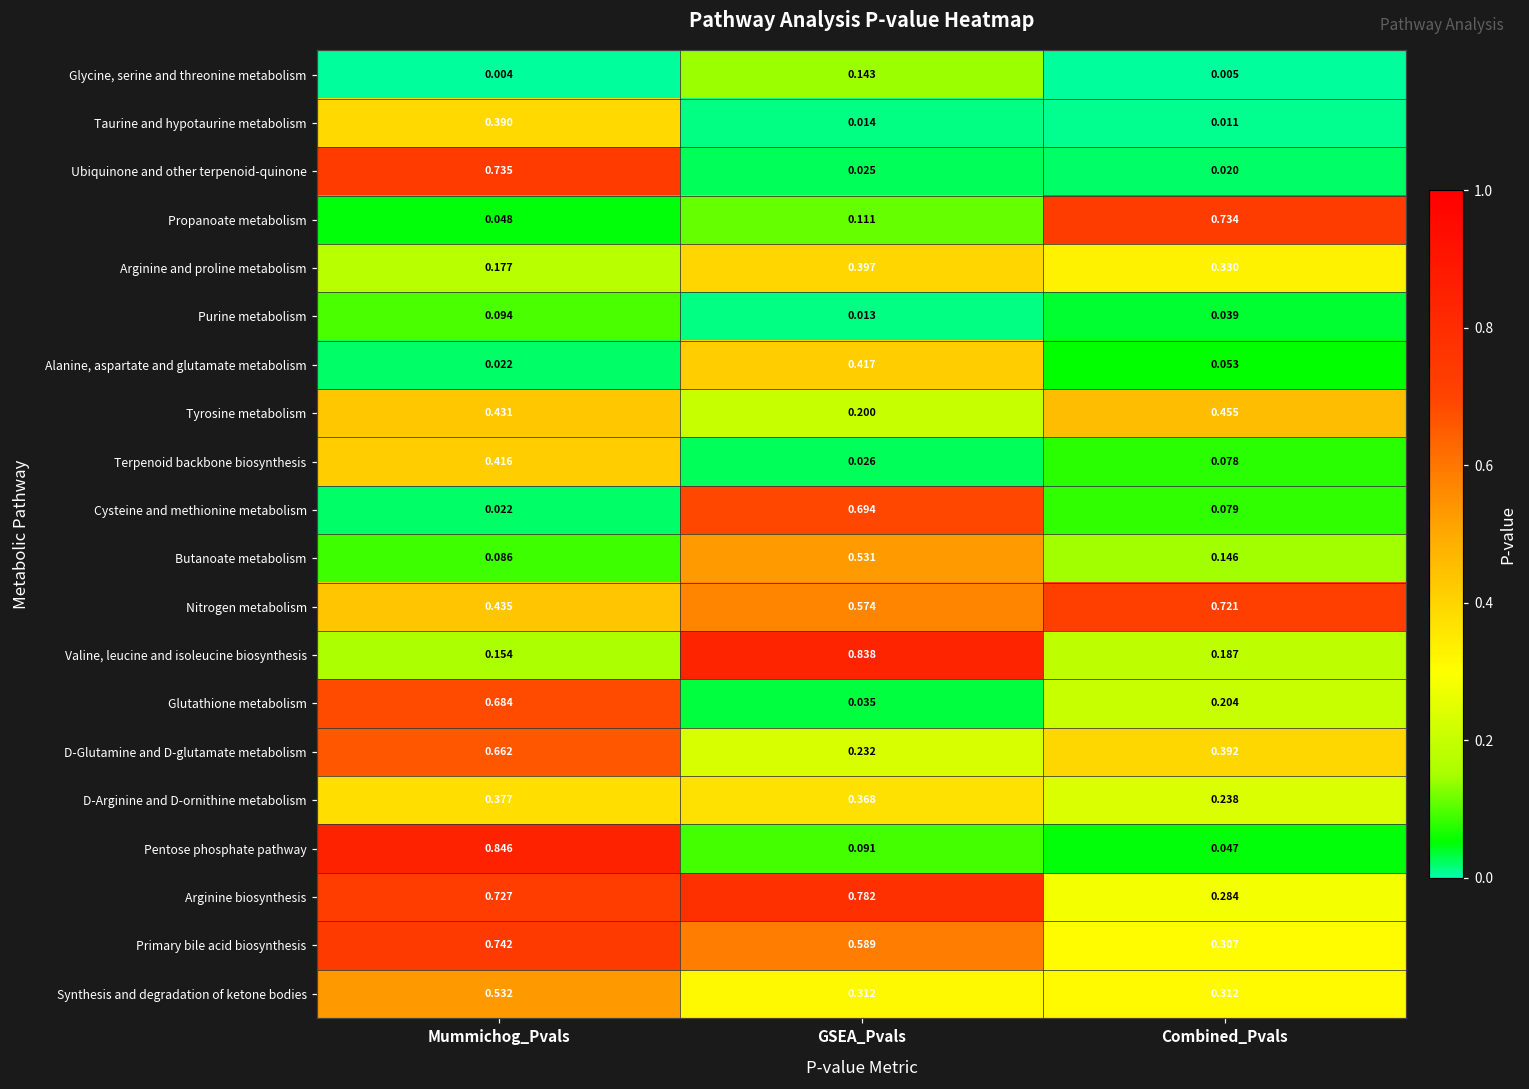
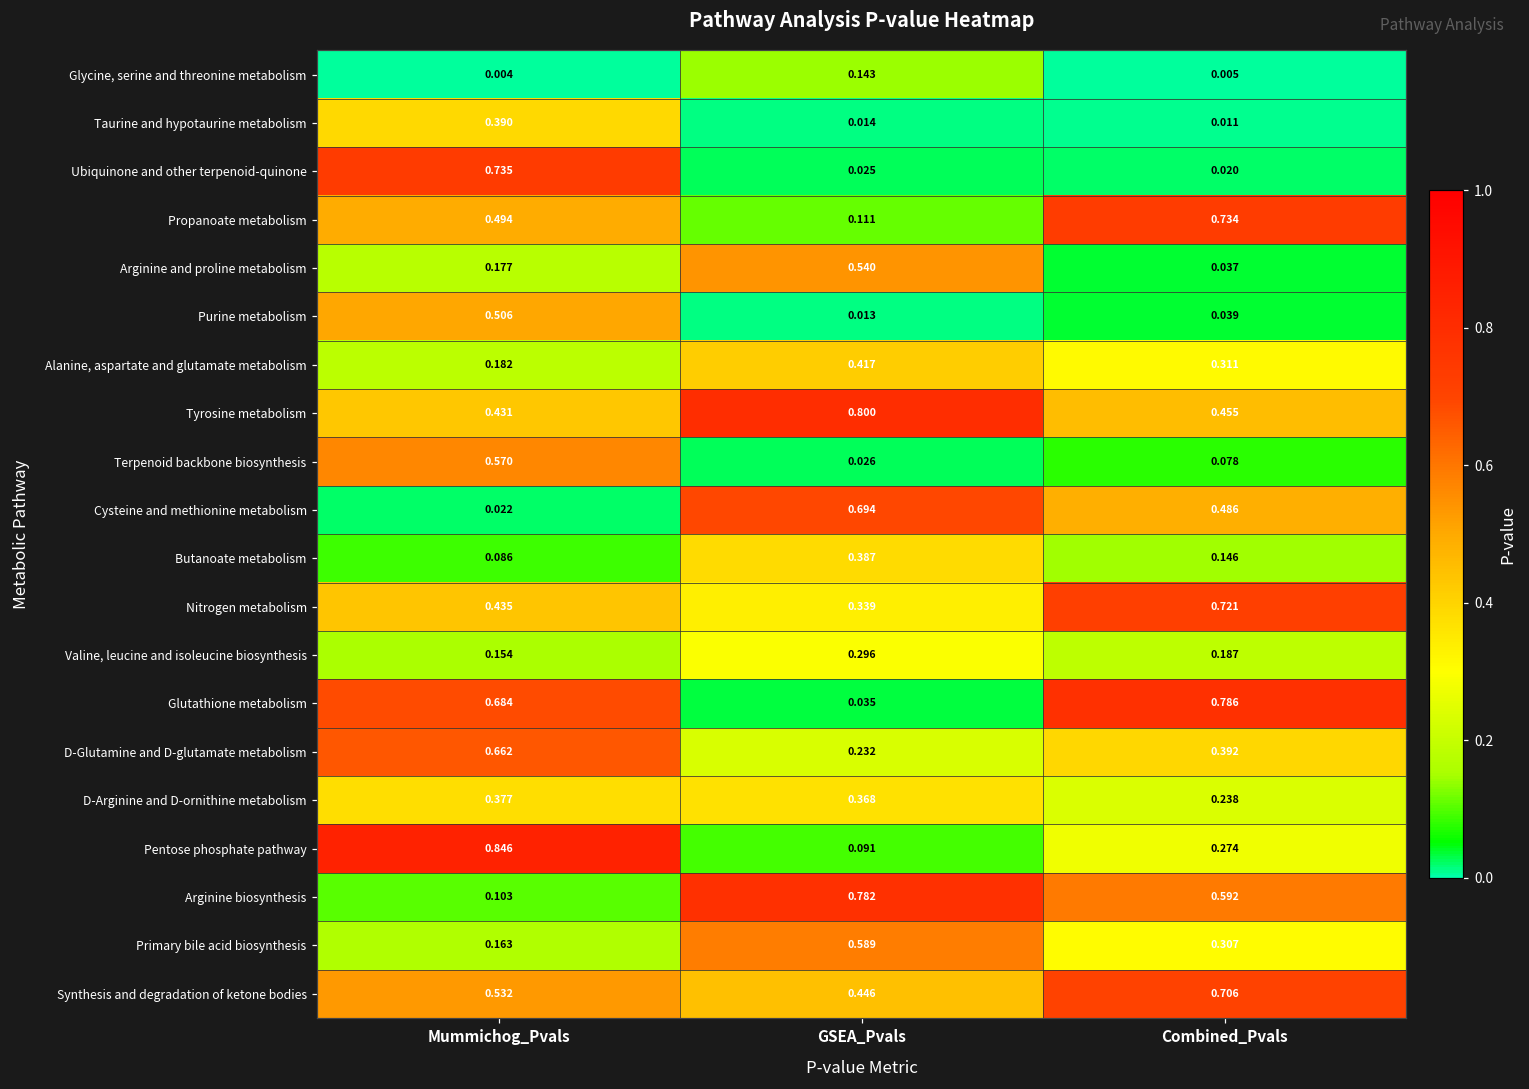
Propanoate metabolism, Mummichog_Pvals: 0.048 -> 0.494
Arginine and proline metabolism, GSEA_Pvals: 0.397 -> 0.540
Arginine and proline metabolism, Combined_Pvals: 0.330 -> 0.037
Purine metabolism, Mummichog_Pvals: 0.094 -> 0.506
Alanine, aspartate and glutamate metabolism, Mummichog_Pvals: 0.022 -> 0.182
Alanine, aspartate and glutamate metabolism, Combined_Pvals: 0.053 -> 0.311
Tyrosine metabolism, GSEA_Pvals: 0.200 -> 0.800
Terpenoid backbone biosynthesis, Mummichog_Pvals: 0.416 -> 0.570
Cysteine and methionine metabolism, Combined_Pvals: 0.079 -> 0.486
Butanoate metabolism, GSEA_Pvals: 0.531 -> 0.387
Nitrogen metabolism, GSEA_Pvals: 0.574 -> 0.339
Valine, leucine and isoleucine biosynthesis, GSEA_Pvals: 0.838 -> 0.296
Glutathione metabolism, Combined_Pvals: 0.204 -> 0.786
Pentose phosphate pathway, Combined_Pvals: 0.047 -> 0.274
Arginine biosynthesis, Mummichog_Pvals: 0.727 -> 0.103
Arginine biosynthesis, Combined_Pvals: 0.284 -> 0.592
Primary bile acid biosynthesis, Mummichog_Pvals: 0.742 -> 0.163
Synthesis and degradation of ketone bodies, GSEA_Pvals: 0.312 -> 0.446
Synthesis and degradation of ketone bodies, Combined_Pvals: 0.312 -> 0.706
